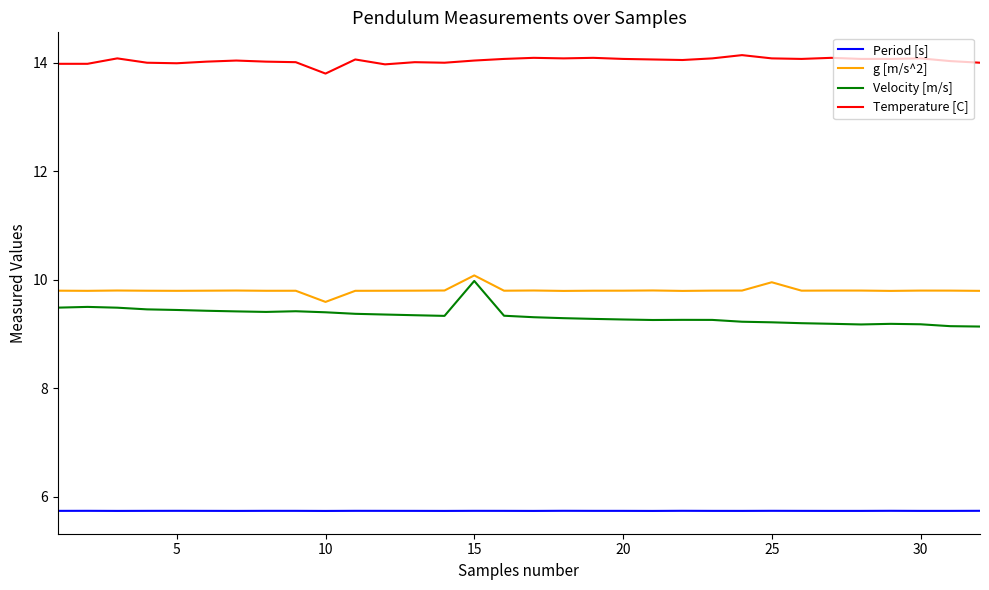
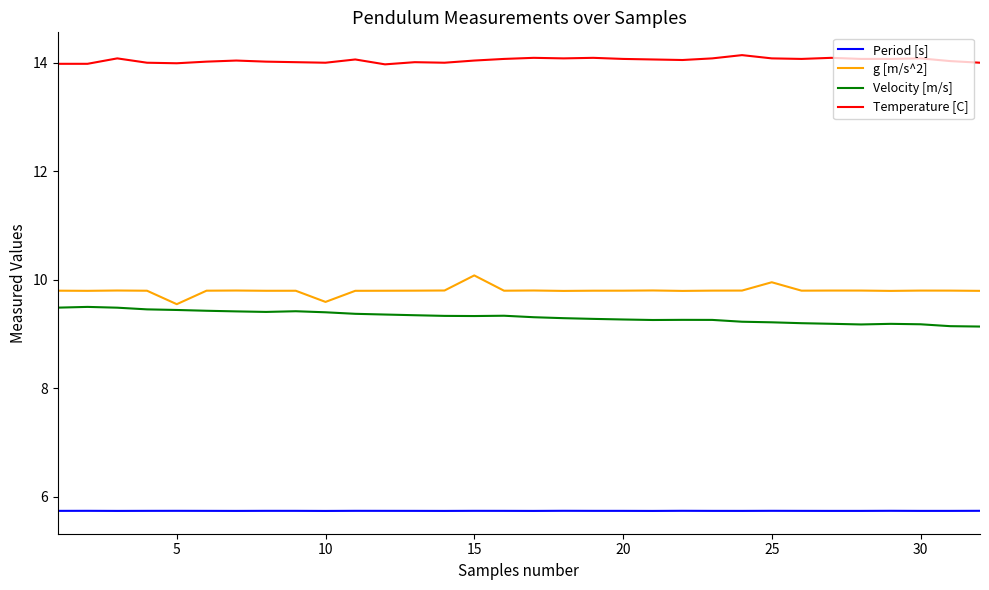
g [m/s^2], 5: 9.8 -> 9.6
Temperature [C], 10: 13.8 -> 14.0
Velocity [m/s], 15: 10.0 -> 9.3
